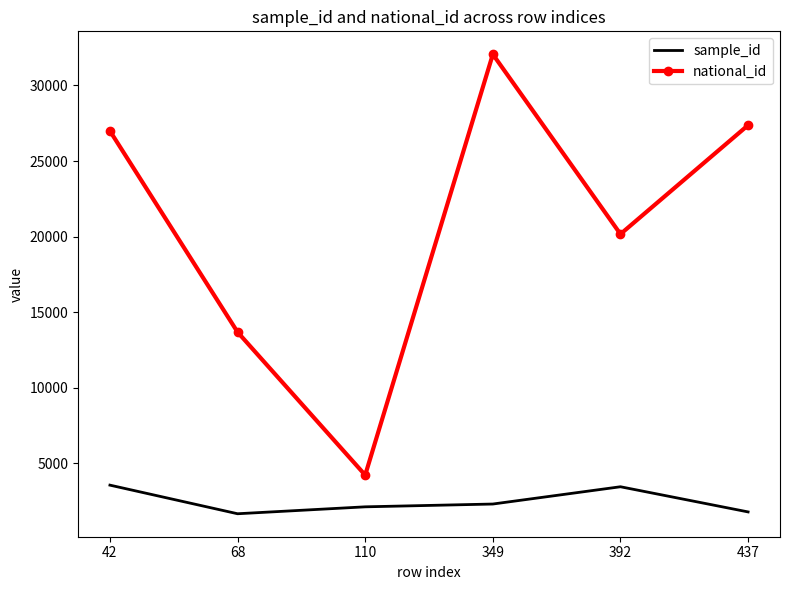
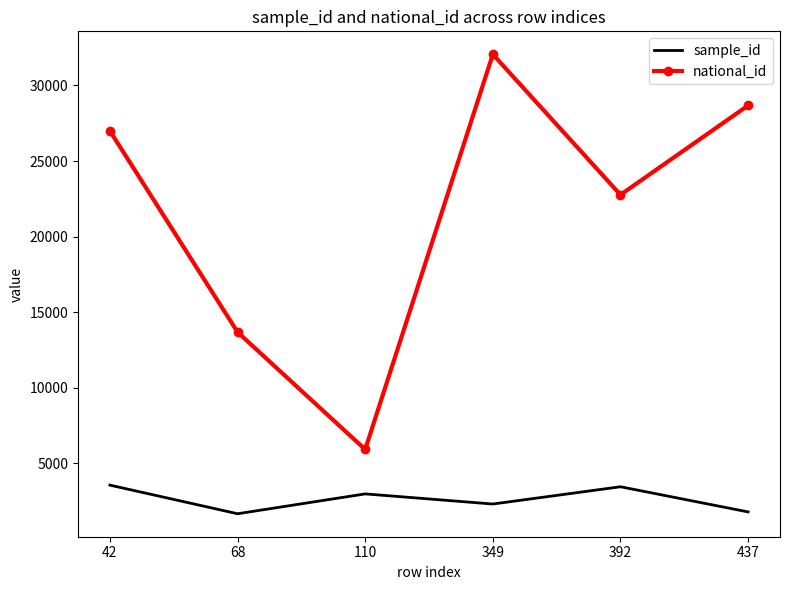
sample_id, 110: 2100 -> 3000
national_id, 110: 4200 -> 5900
national_id, 392: 20200 -> 22800
national_id, 437: 27400 -> 28700
